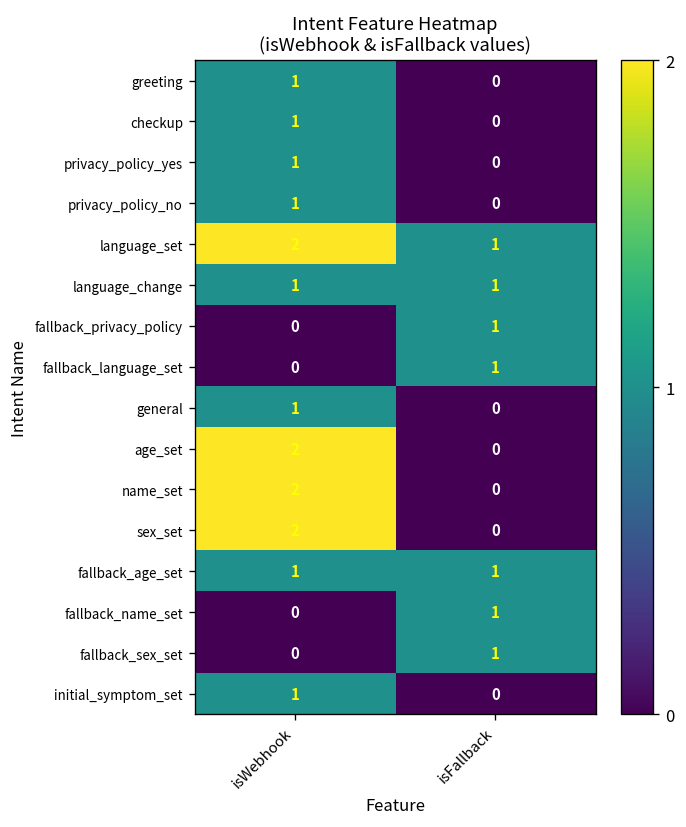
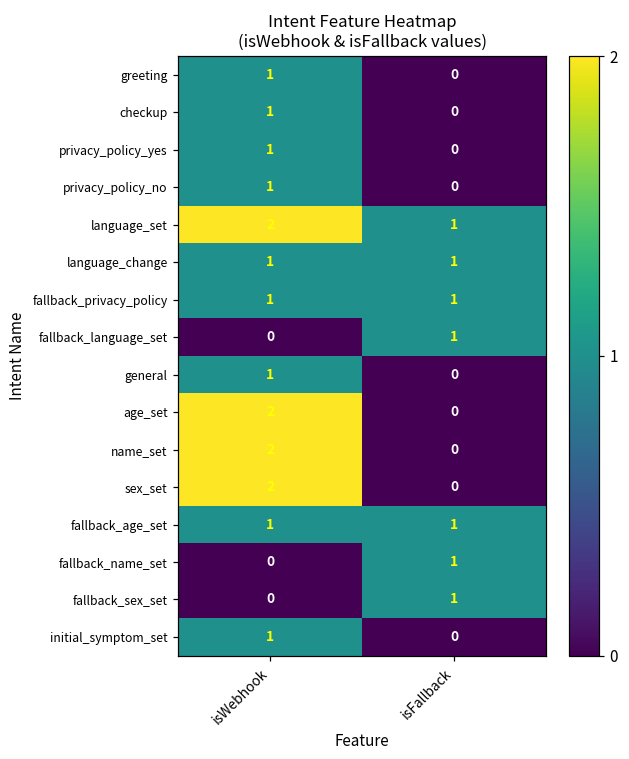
fallback_privacy_policy, isWebhook: 0 -> 1
